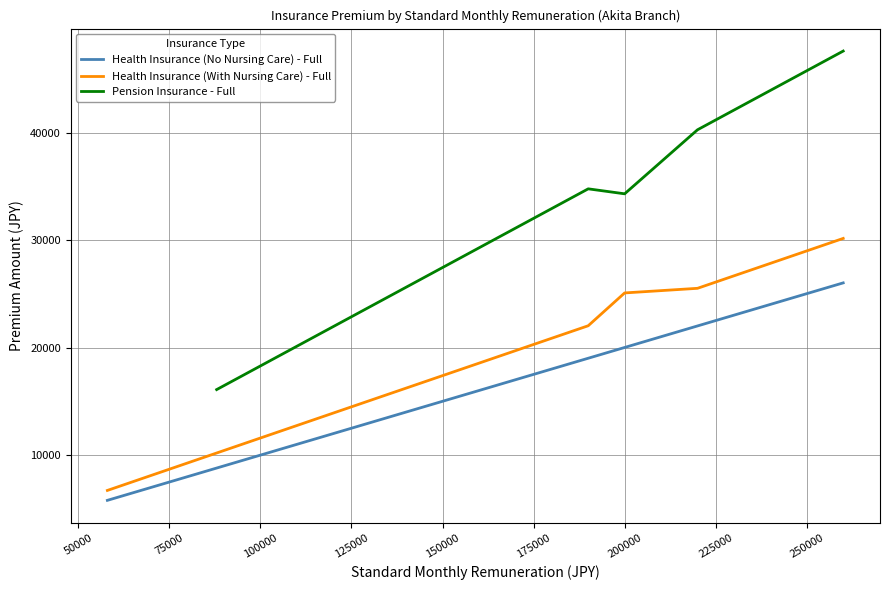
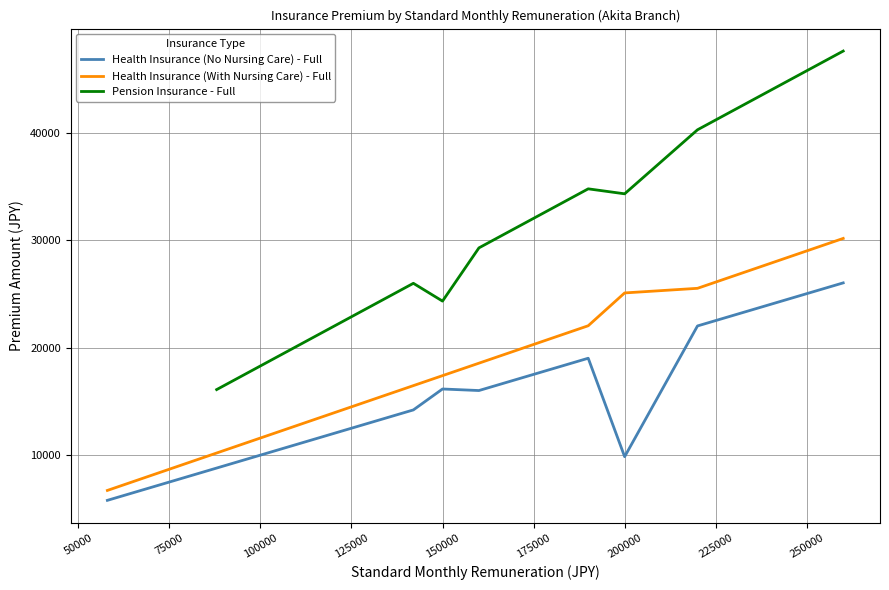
Health Insurance (No Nursing Care) - Full, 150000: 15000 -> 16200
Pension Insurance - Full, 150000: 27500 -> 24300
Health Insurance (No Nursing Care) - Full, 200000: 20000 -> 9900
